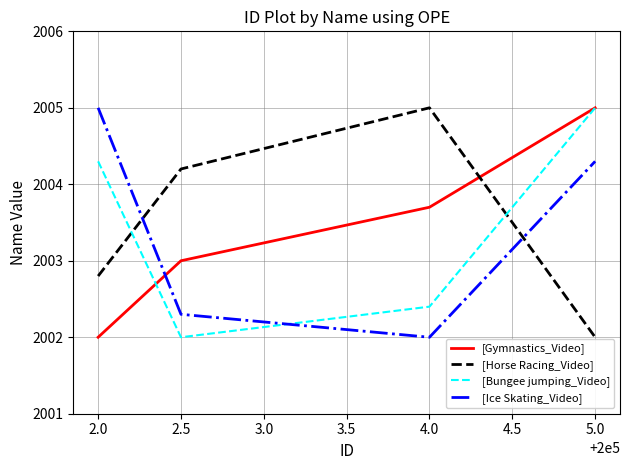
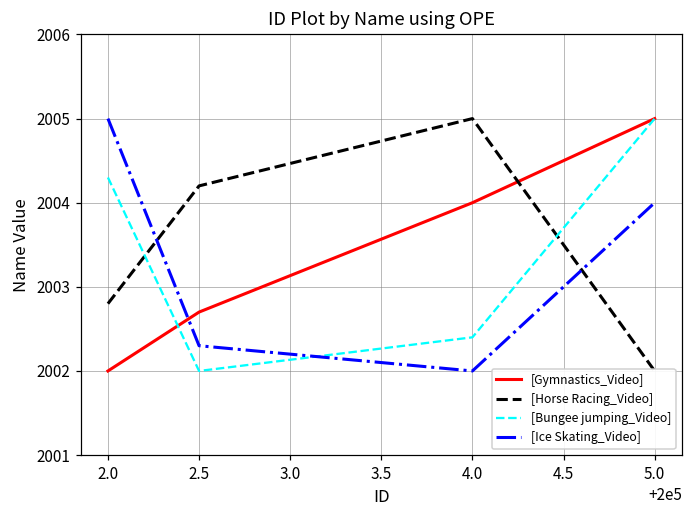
[Gymnastics_Video], 2.5: 2003.0 -> 2002.7
[Gymnastics_Video], 4.0: 2003.7 -> 2004.0
[Ice Skating_Video], 5.0: 2004.3 -> 2004.0
